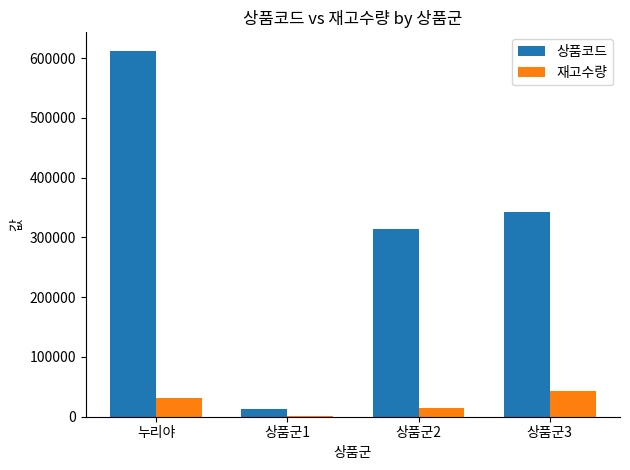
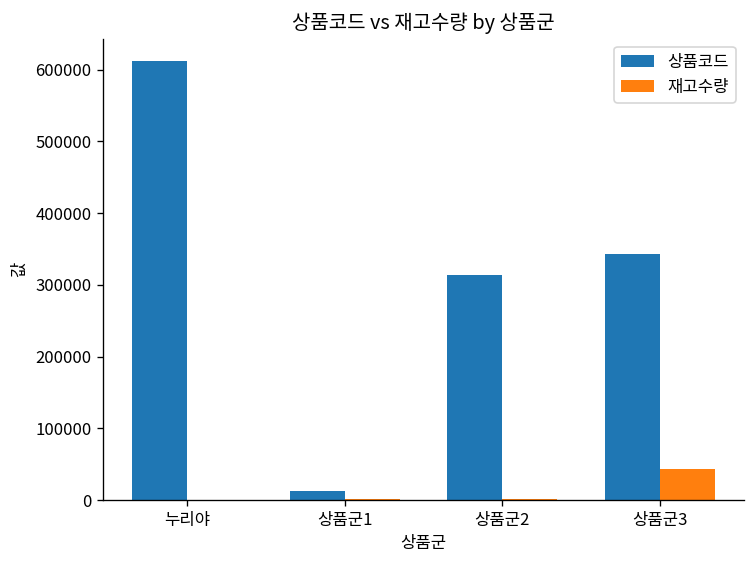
재고수량, 누리야: 30000 -> 0
재고수량, 상품군2: 10000 -> 0
